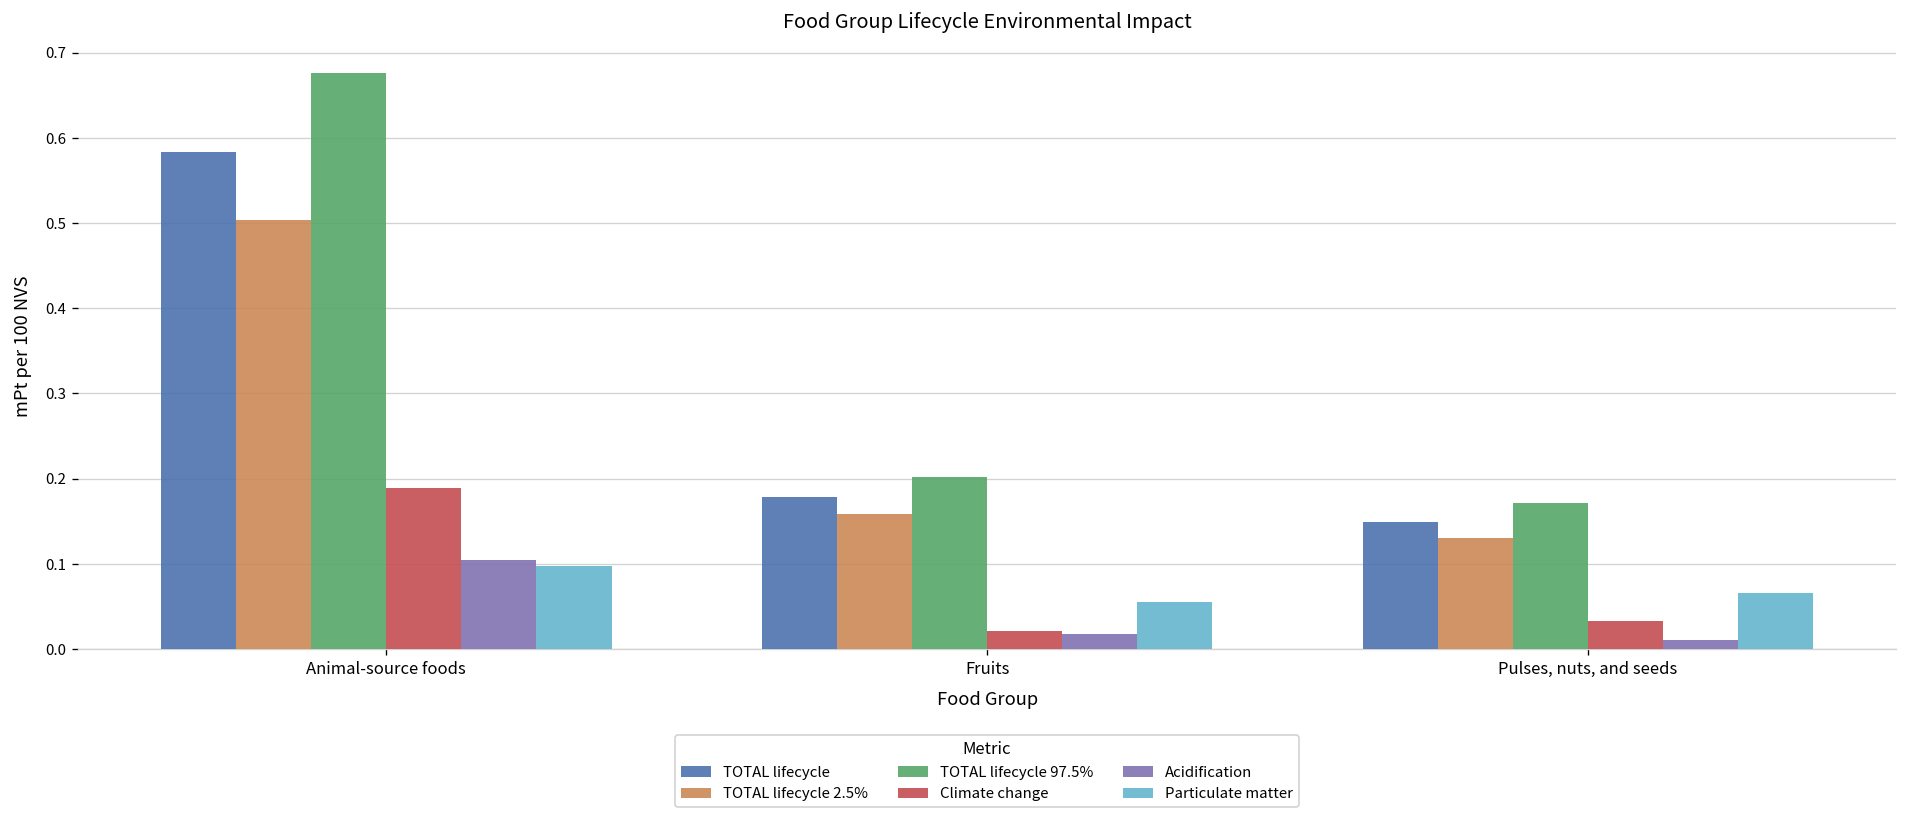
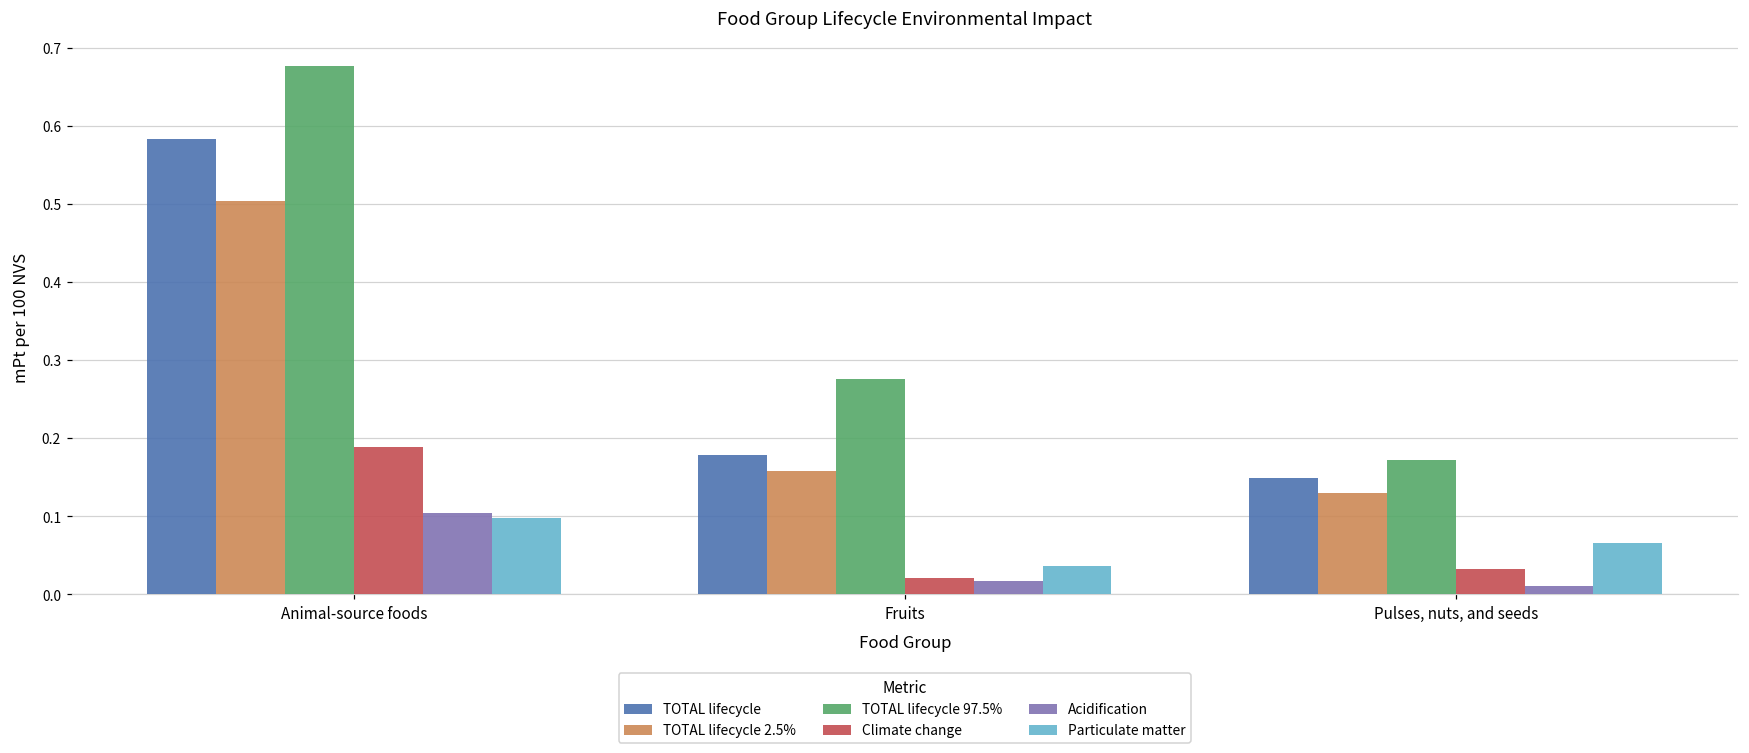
TOTAL lifecycle 97.5%, Fruits: 0.20 -> 0.28
Particulate matter, Fruits: 0.06 -> 0.04
